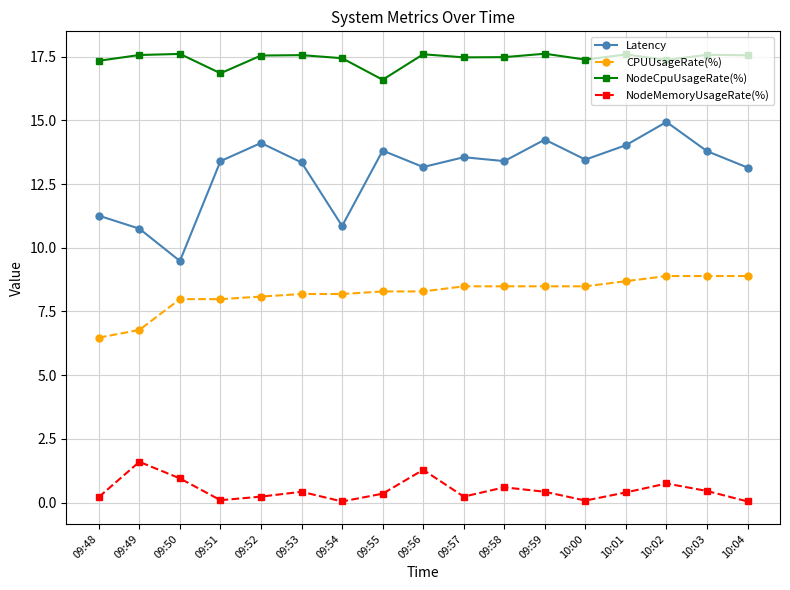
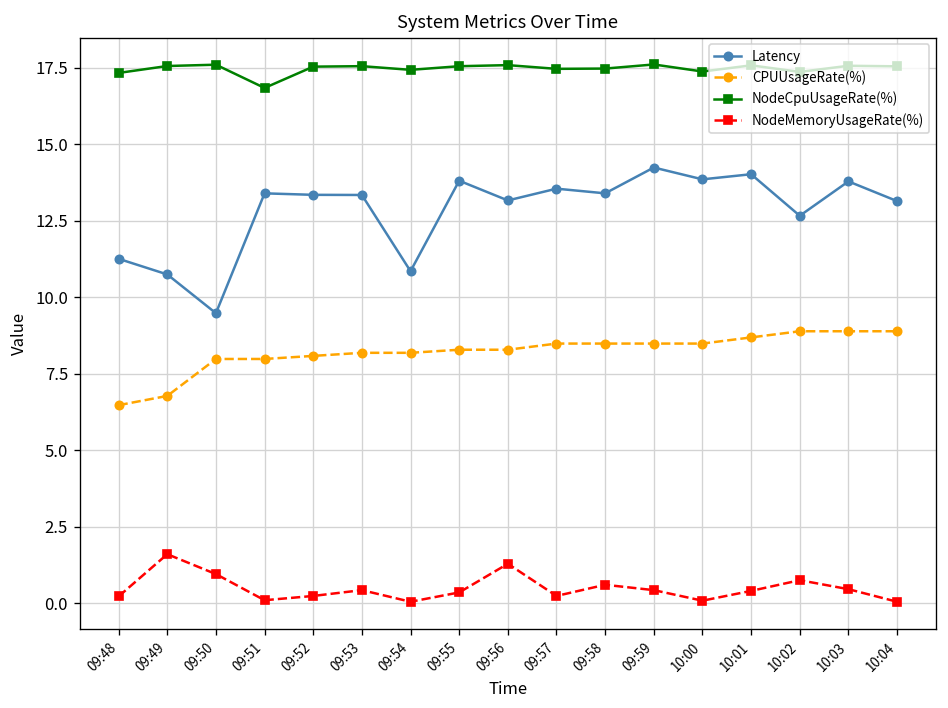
Latency, 09:52: 14.1 -> 13.4
NodeCpuUsageRate(%), 09:55: 16.6 -> 17.6
Latency, 10:00: 13.5 -> 13.9
Latency, 10:02: 14.9 -> 12.7
